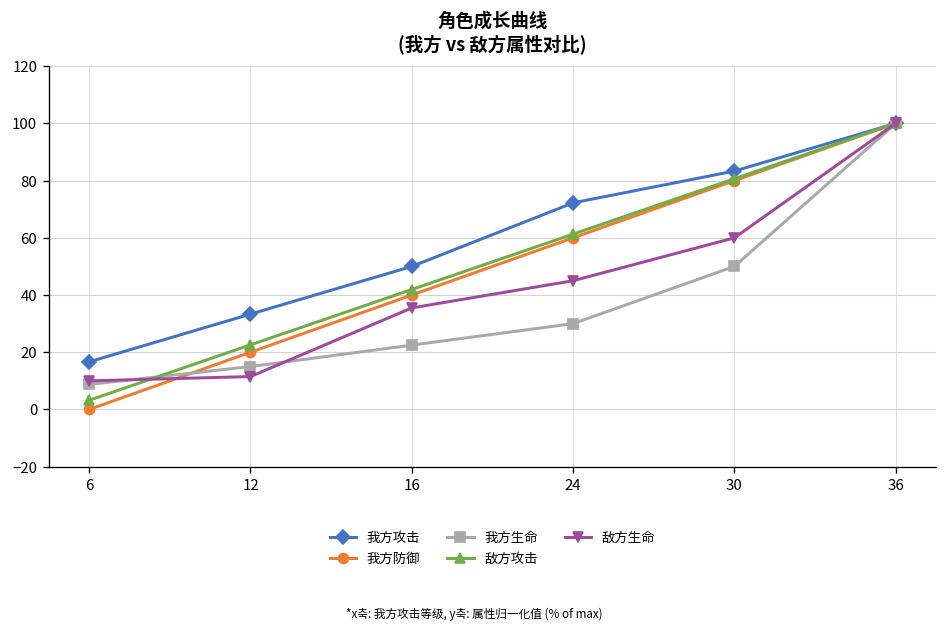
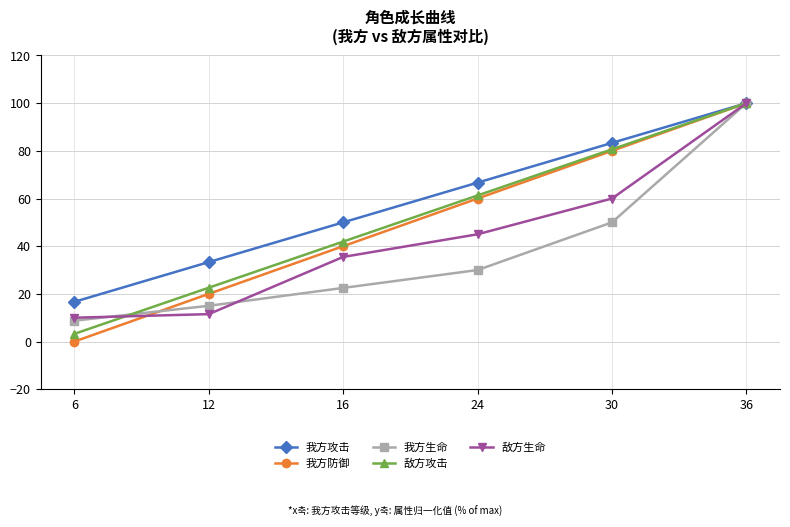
我方攻击, 24: 72 -> 67
